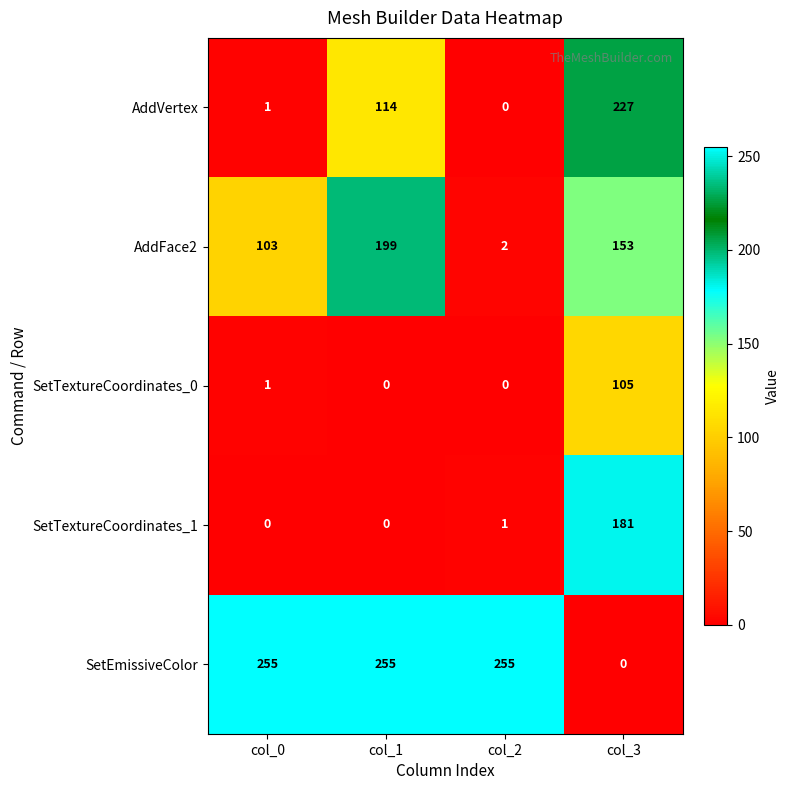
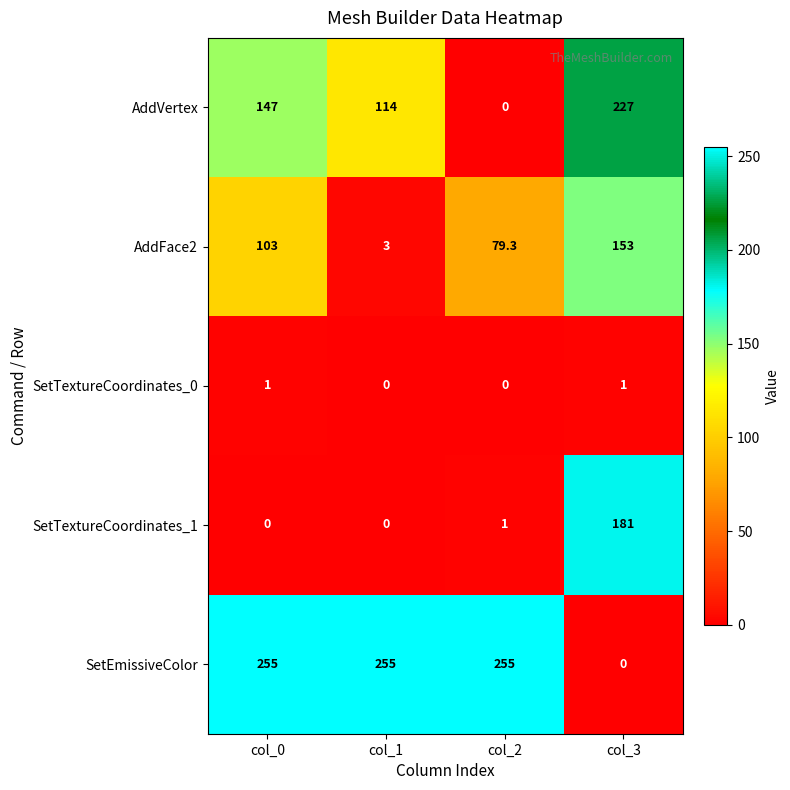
AddVertex, col_0: 1 -> 147
AddFace2, col_1: 199 -> 3
AddFace2, col_2: 2 -> 79.3
SetTextureCoordinates_0, col_3: 105 -> 1
